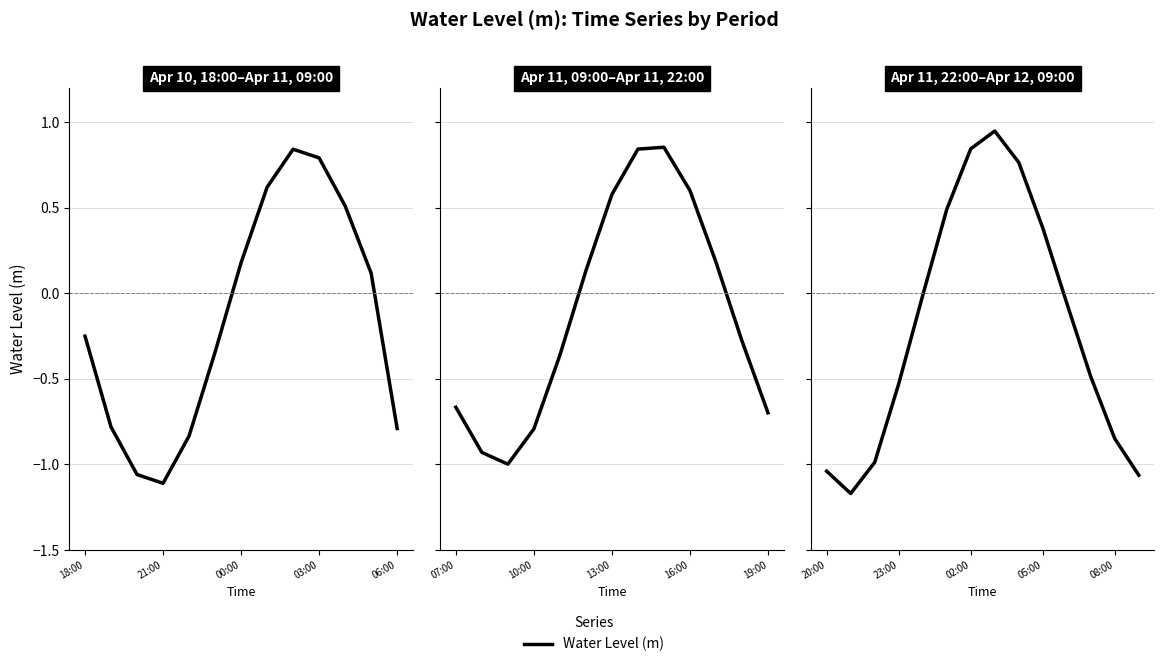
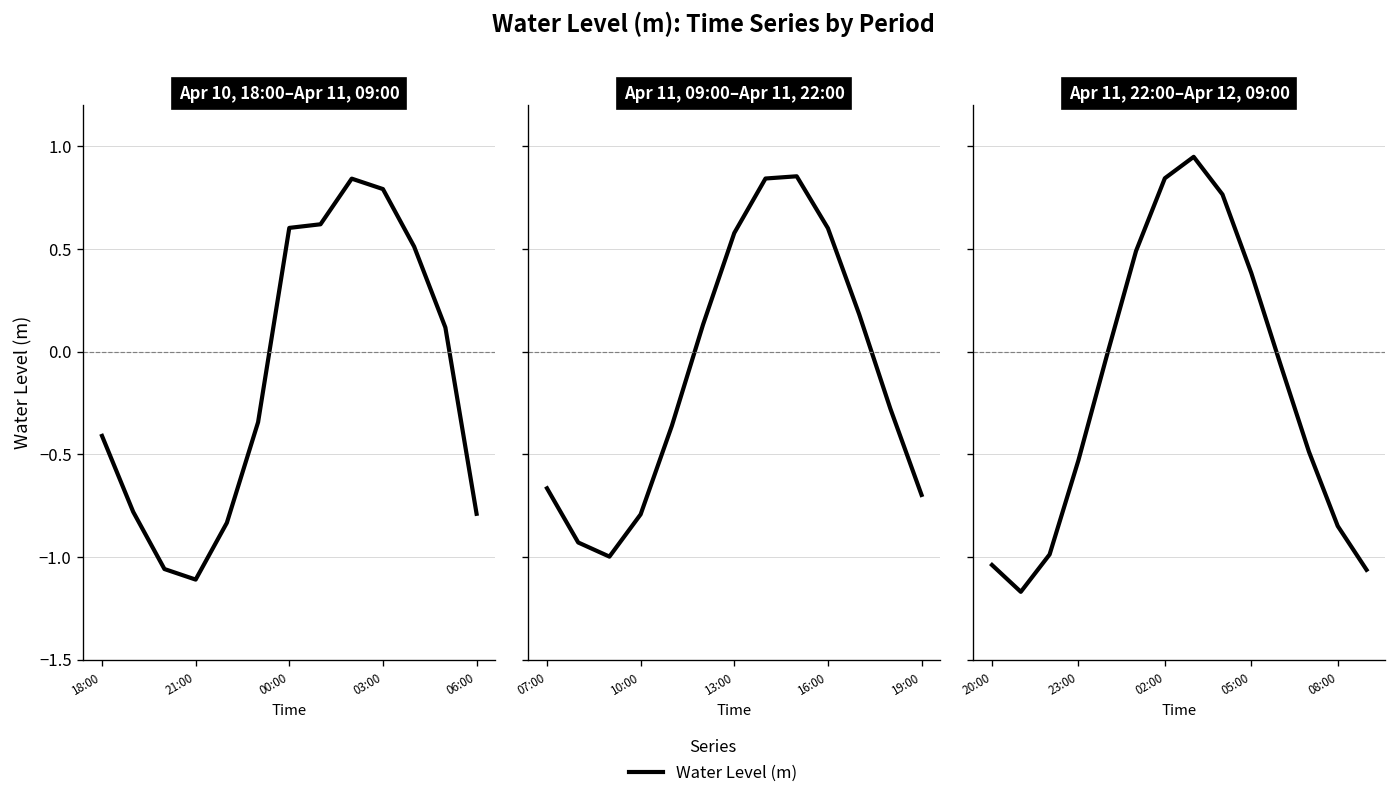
Apr 10, 18:00–Apr 11, 09:00, 18:00: -0.25 -> -0.41
Apr 10, 18:00–Apr 11, 09:00, 00:00: 0.18 -> 0.60
